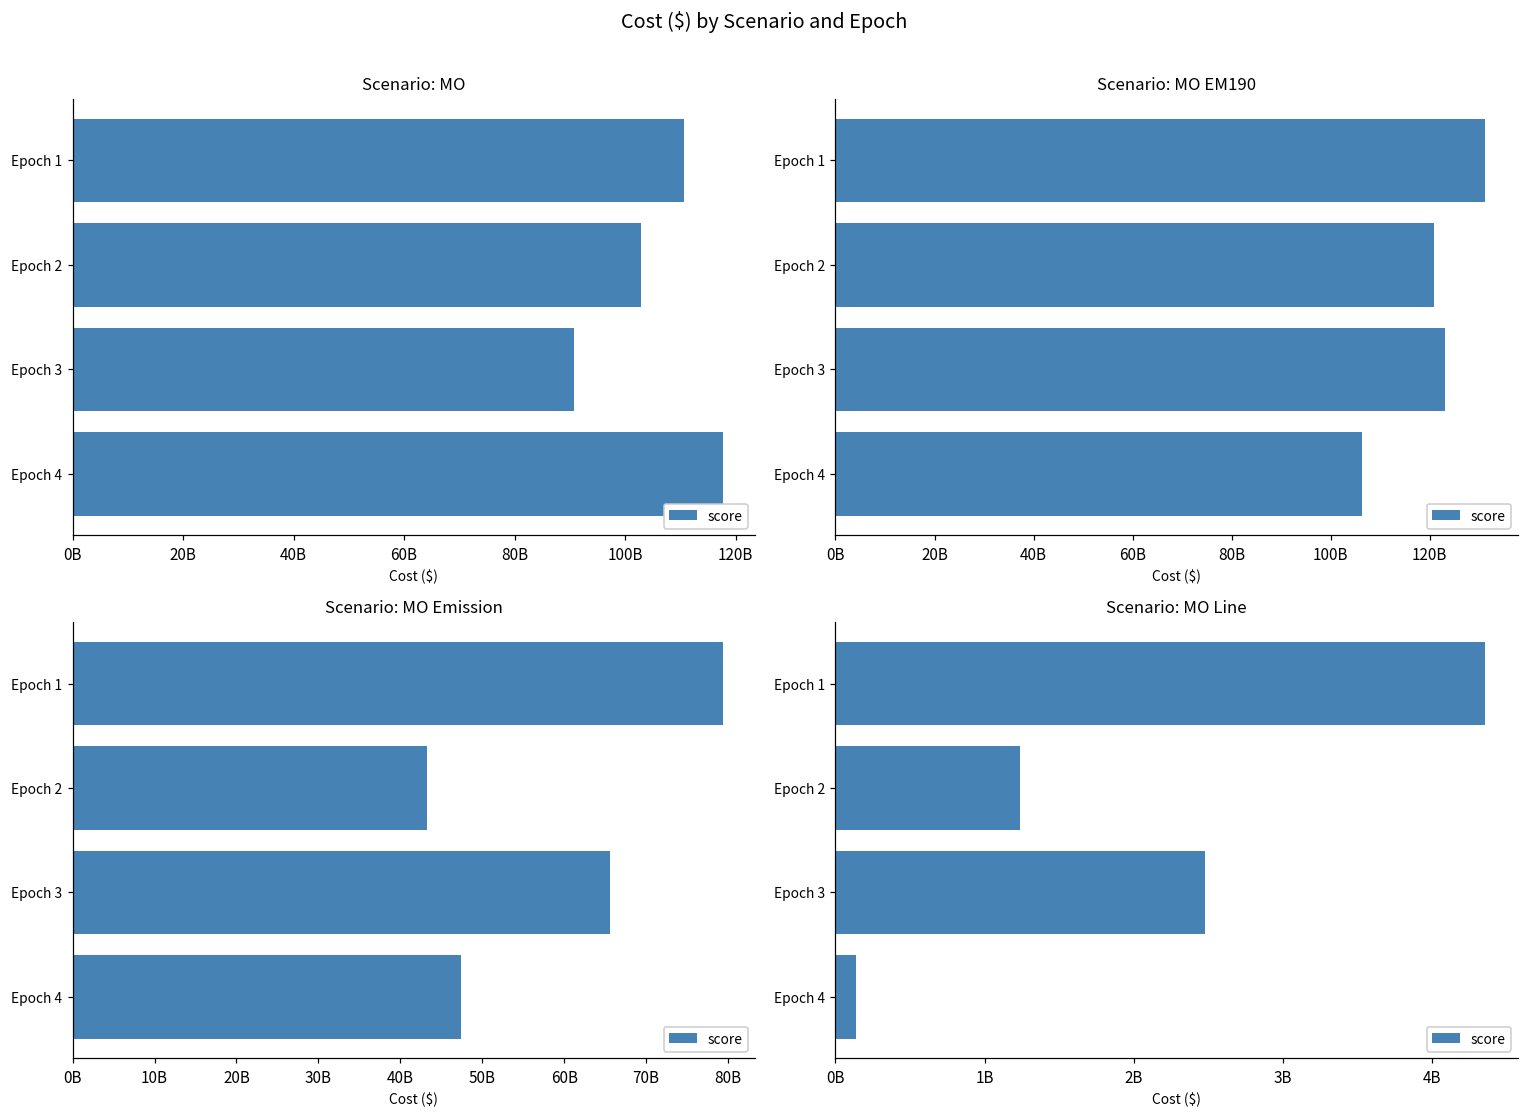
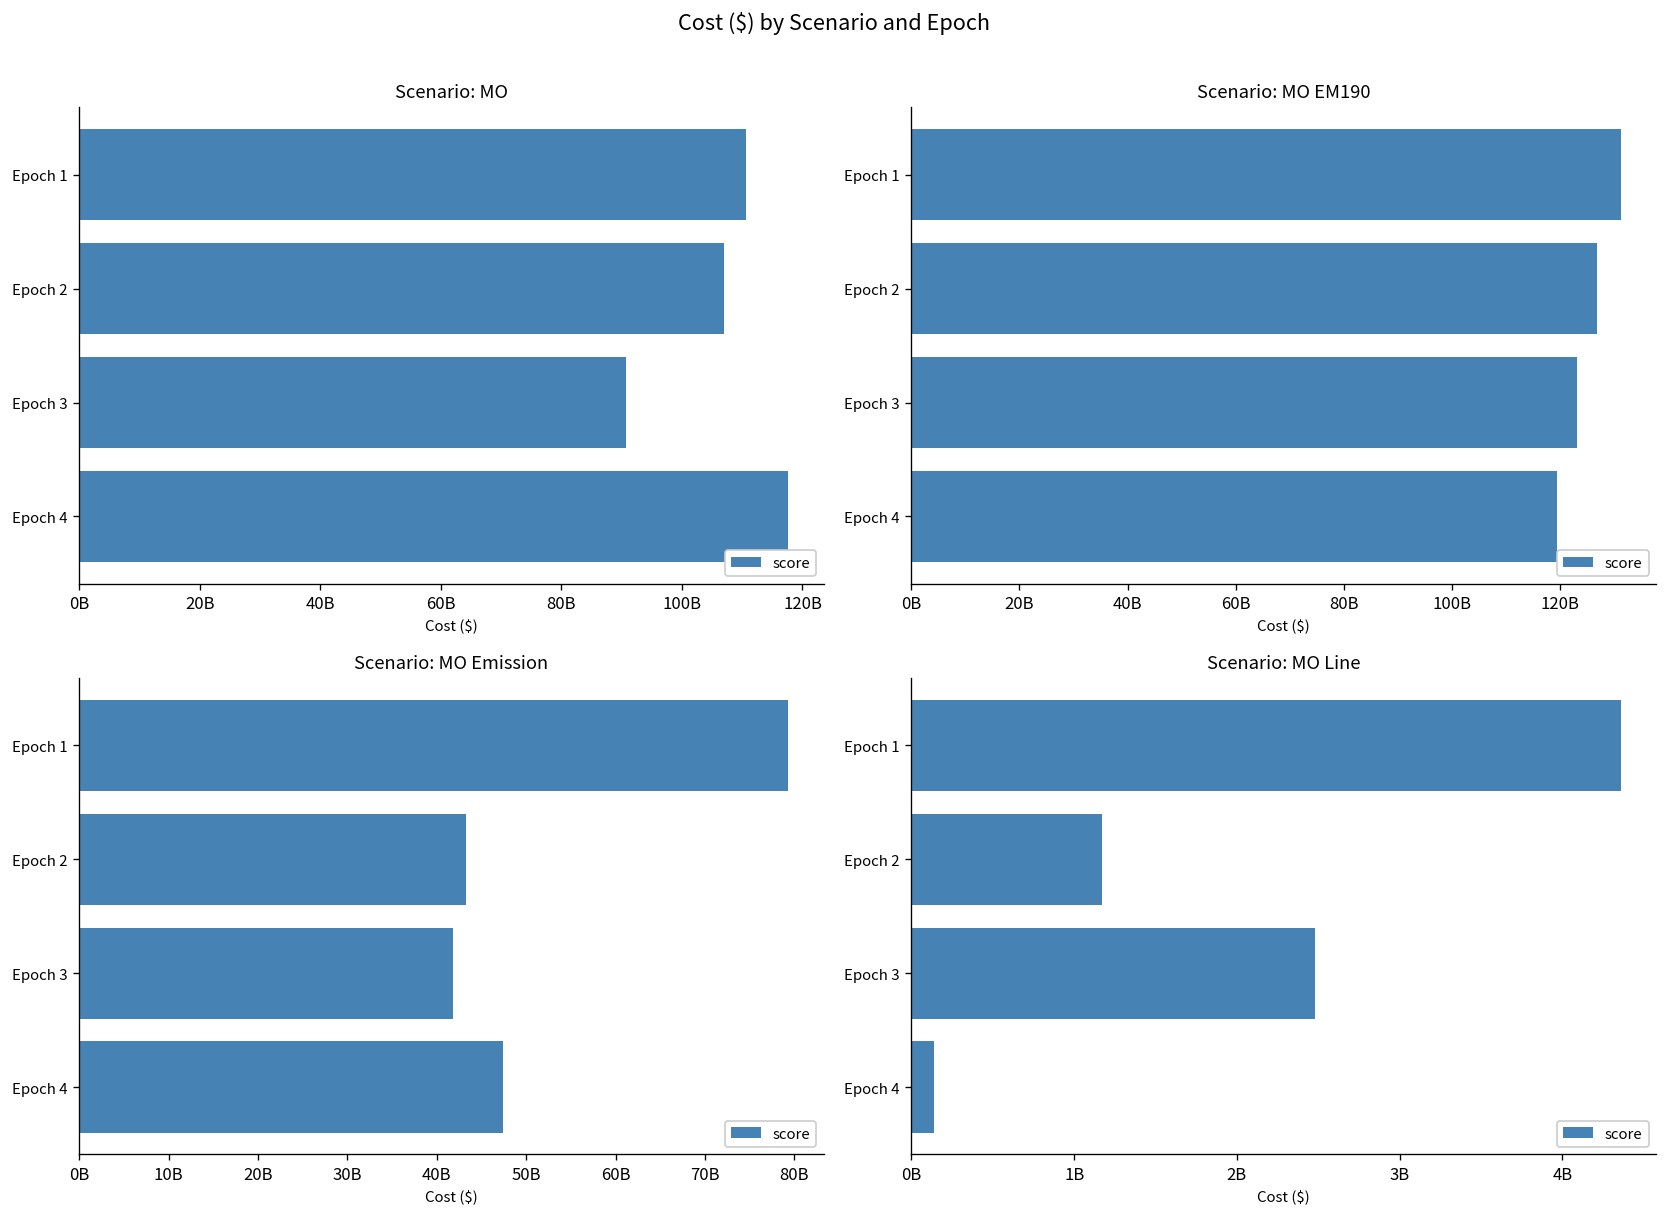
Scenario: MO, Epoch 2: 103000000000 -> 107000000000
Scenario: MO EM190, Epoch 2: 121000000000 -> 127000000000
Scenario: MO EM190, Epoch 4: 106000000000 -> 119000000000
Scenario: MO Emission, Epoch 3: 66000000000 -> 42000000000
Scenario: MO Line, Epoch 2: 1240000000 -> 1170000000
